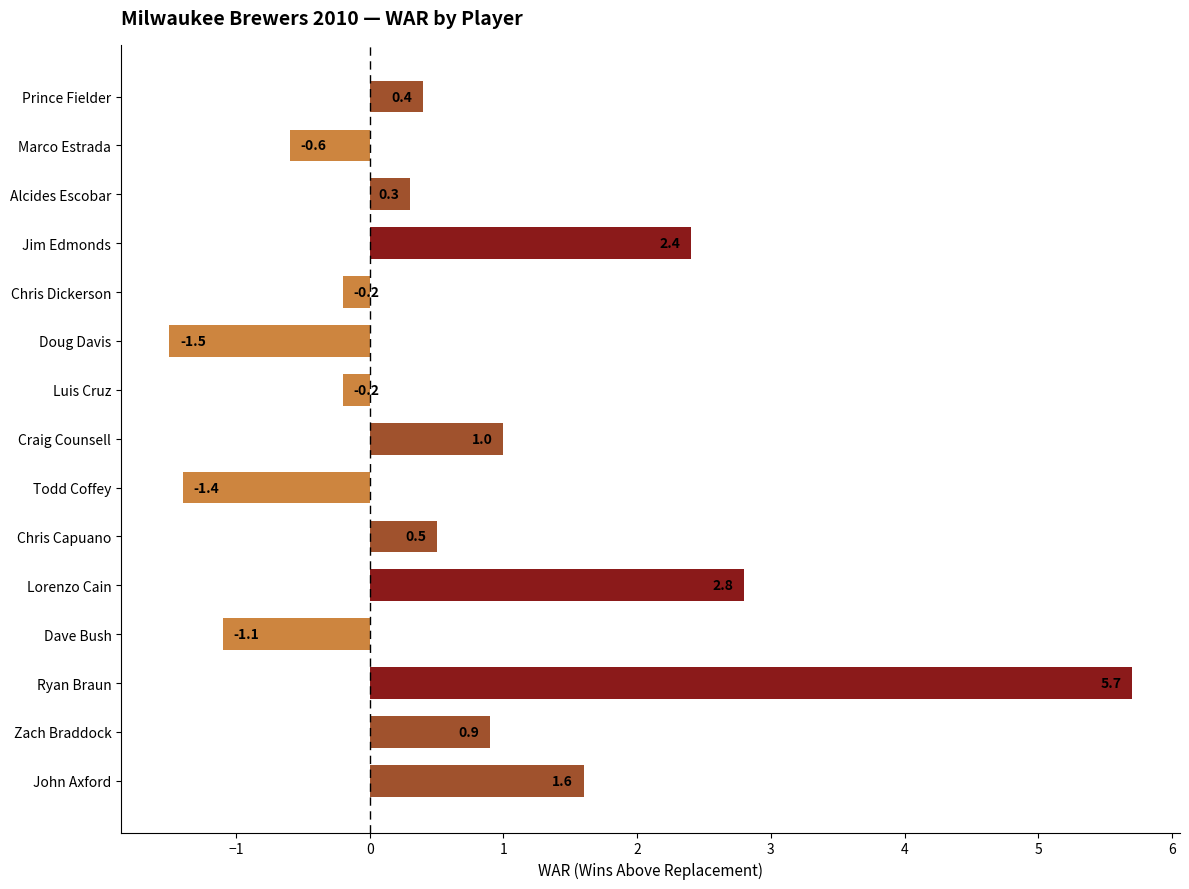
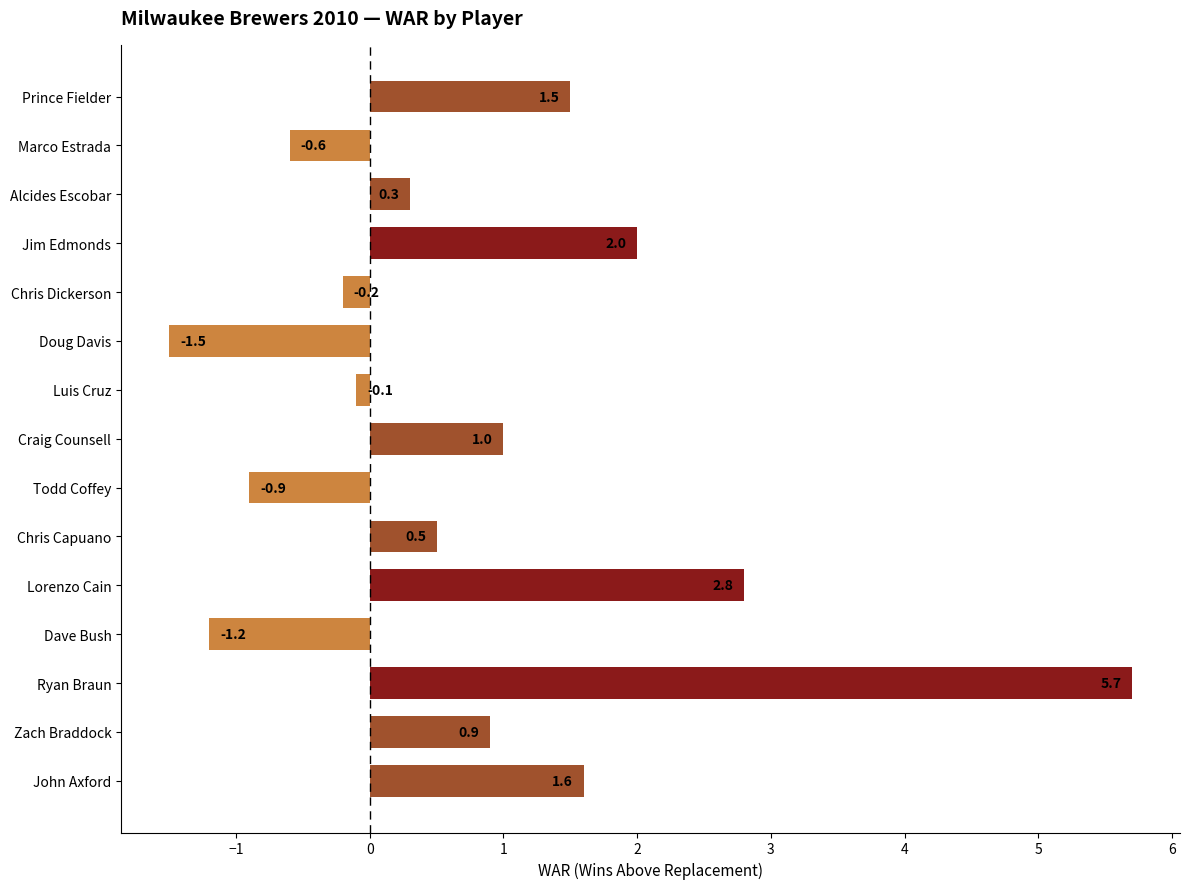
Prince Fielder: 0.4 -> 1.5
Jim Edmonds: 2.4 -> 2.0
Luis Cruz: -0.2 -> -0.1
Todd Coffey: -1.4 -> -0.9
Dave Bush: -1.1 -> -1.2
